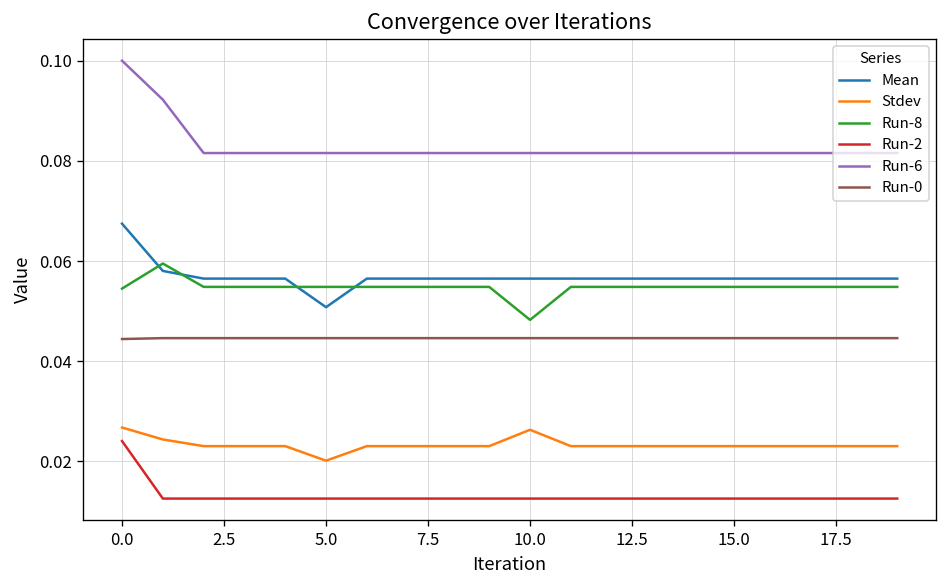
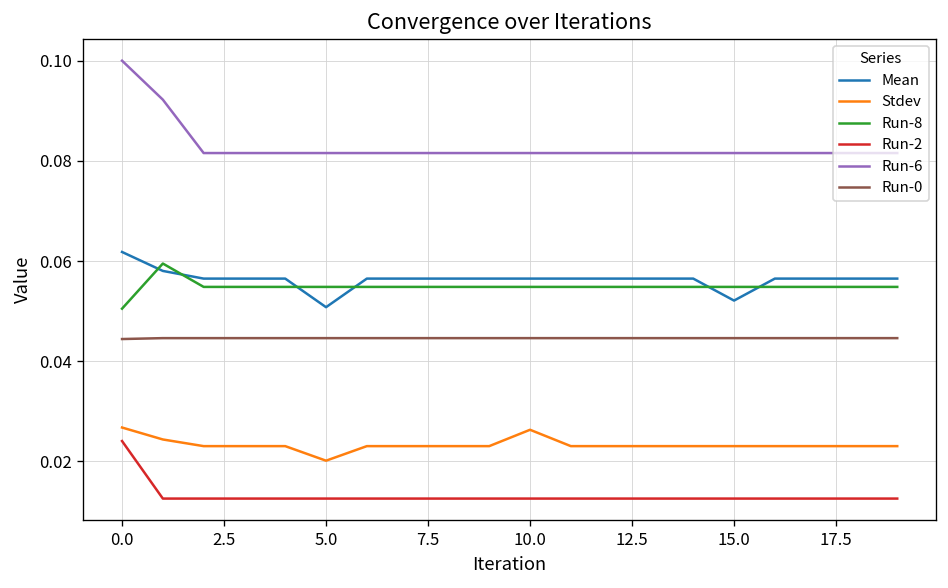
Mean, 0.0: 0.067 -> 0.062
Run-8, 0.0: 0.054 -> 0.050
Run-8, 10.0: 0.048 -> 0.055
Mean, 15.0: 0.056 -> 0.052
